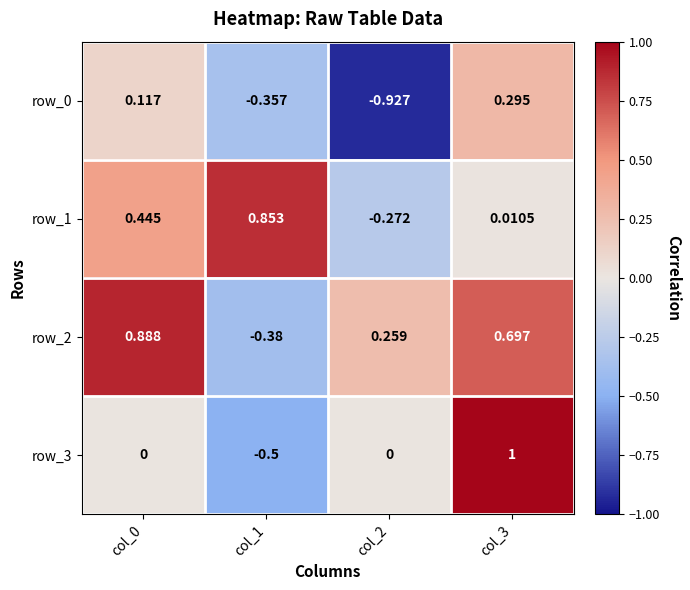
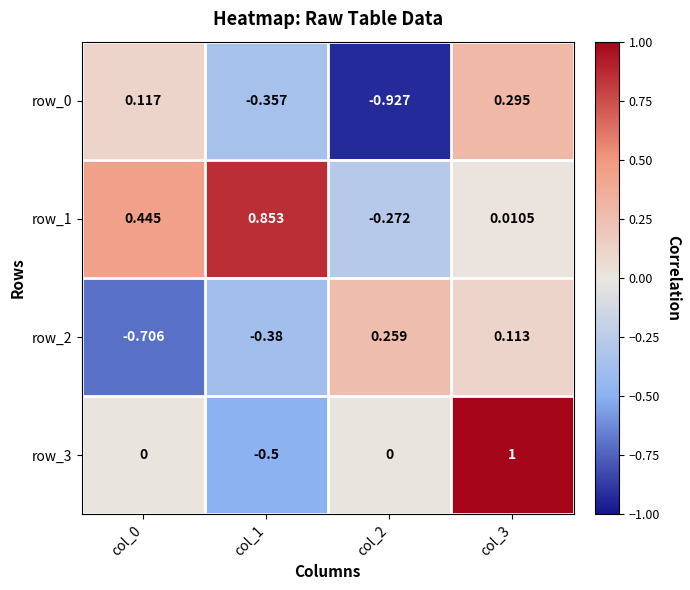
row_2, col_0: 0.888 -> -0.706
row_2, col_3: 0.697 -> 0.113
